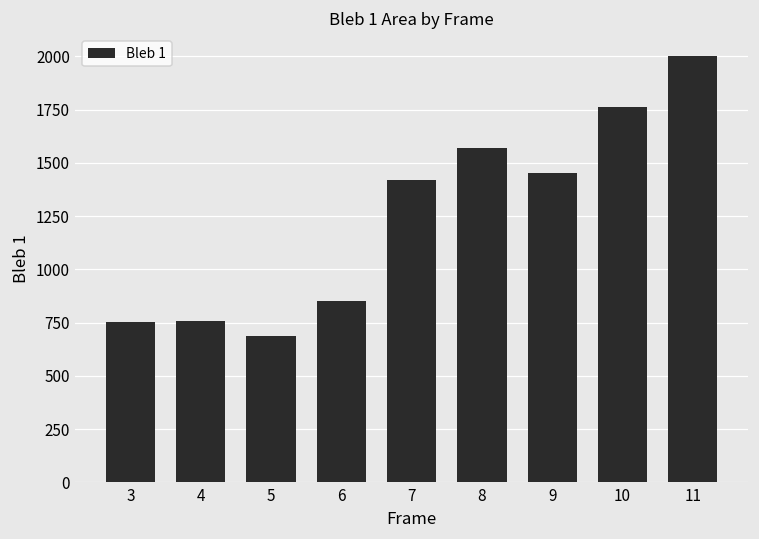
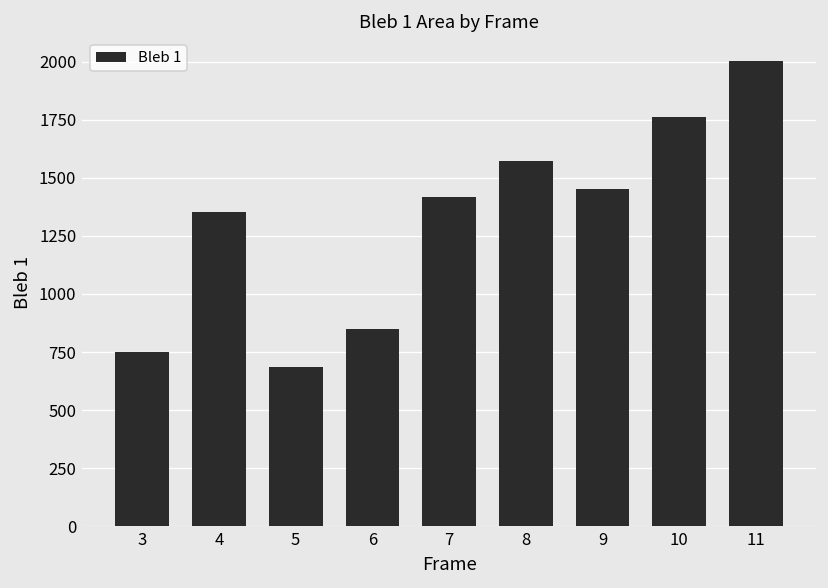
4: 760 -> 1350
